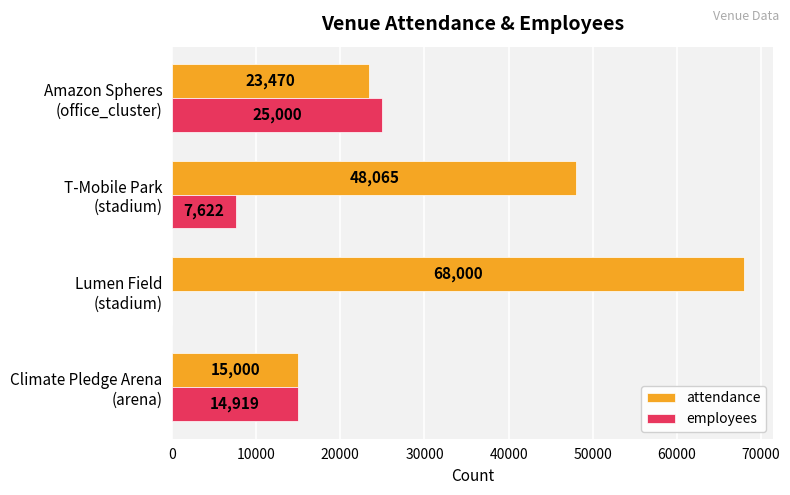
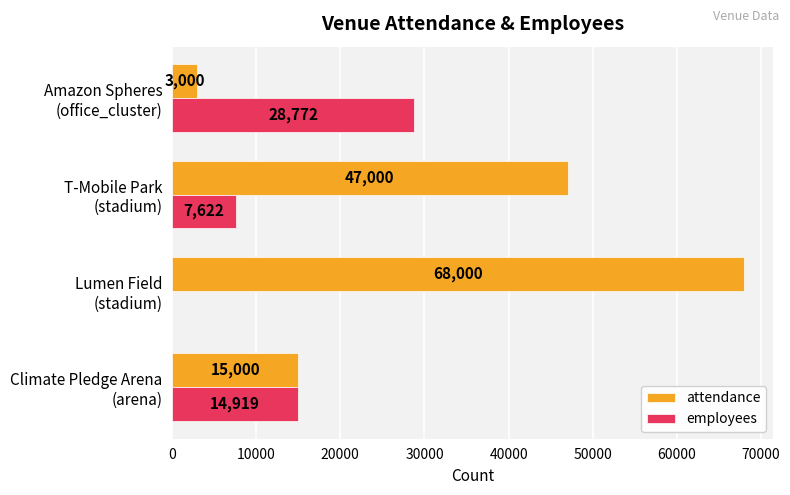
attendance, Amazon Spheres (office_cluster): 23,470 -> 3,000
employees, Amazon Spheres (office_cluster): 25,000 -> 28,772
attendance, T-Mobile Park (stadium): 48,065 -> 47,000
